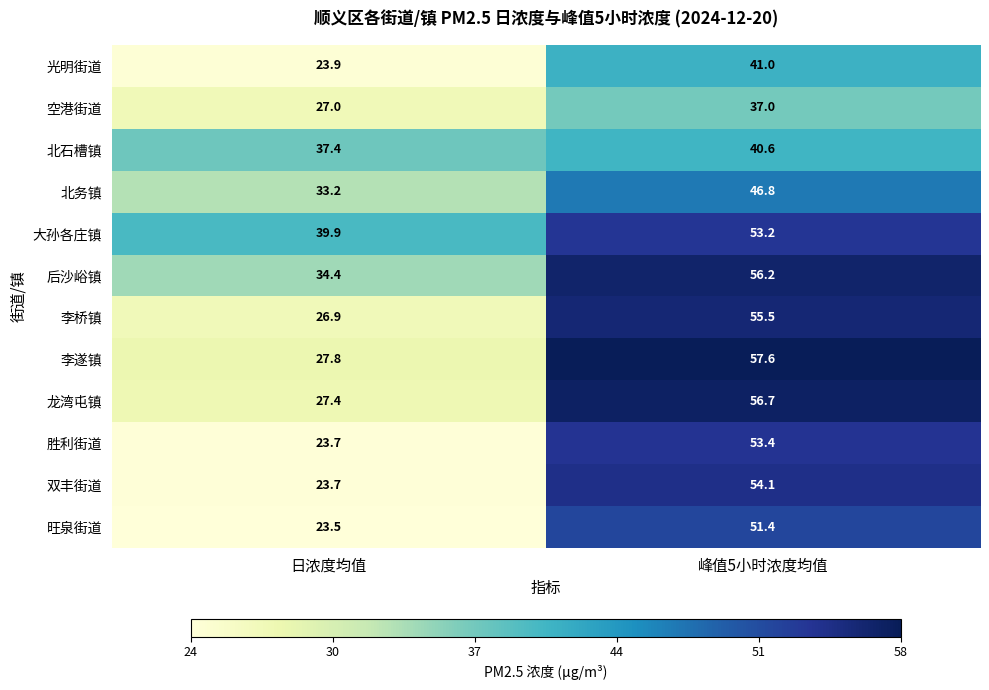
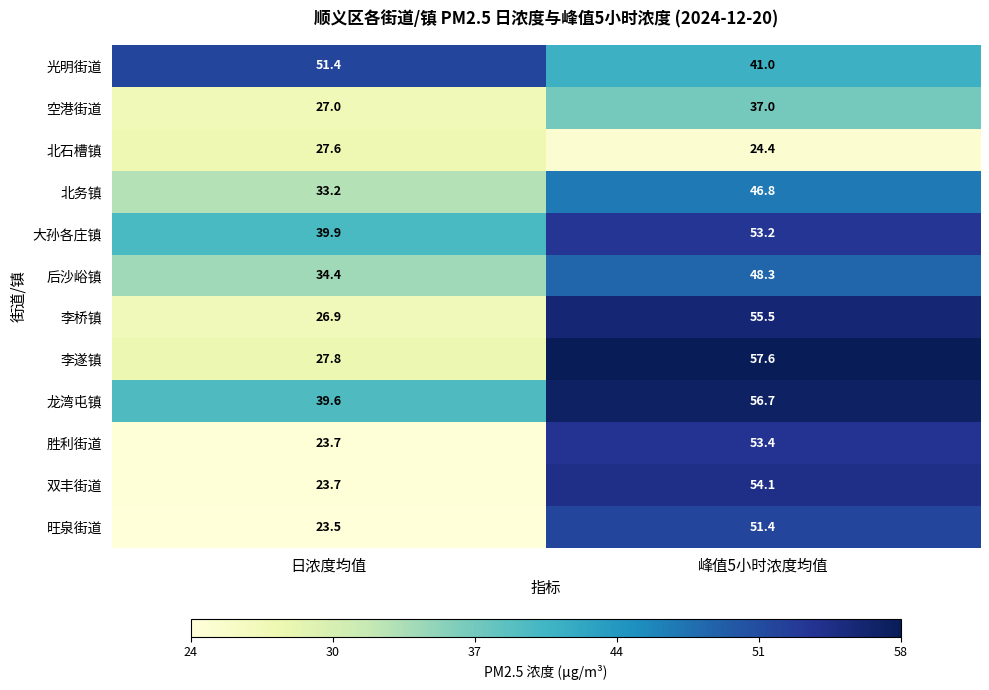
光明街道, 日浓度均值: 23.9 -> 51.4
北石槽镇, 日浓度均值: 37.4 -> 27.6
北石槽镇, 峰值5小时浓度均值: 40.6 -> 24.4
后沙峪镇, 峰值5小时浓度均值: 56.2 -> 48.3
龙湾屯镇, 日浓度均值: 27.4 -> 39.6
